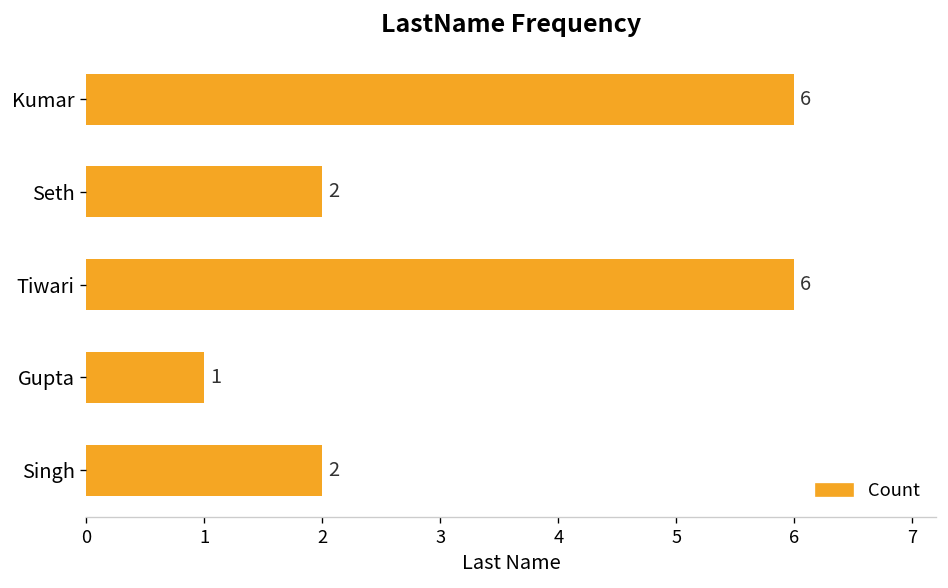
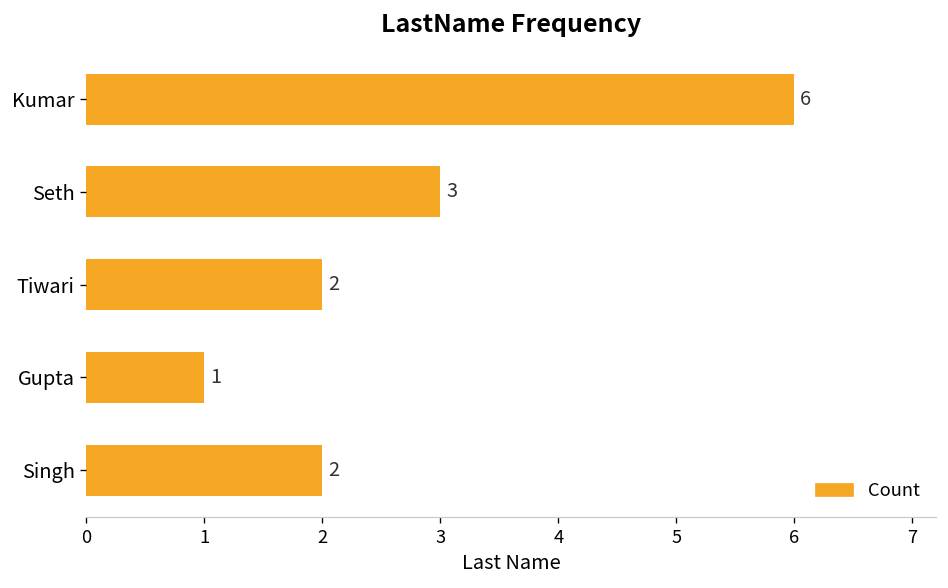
Seth: 2 -> 3
Tiwari: 6 -> 2
